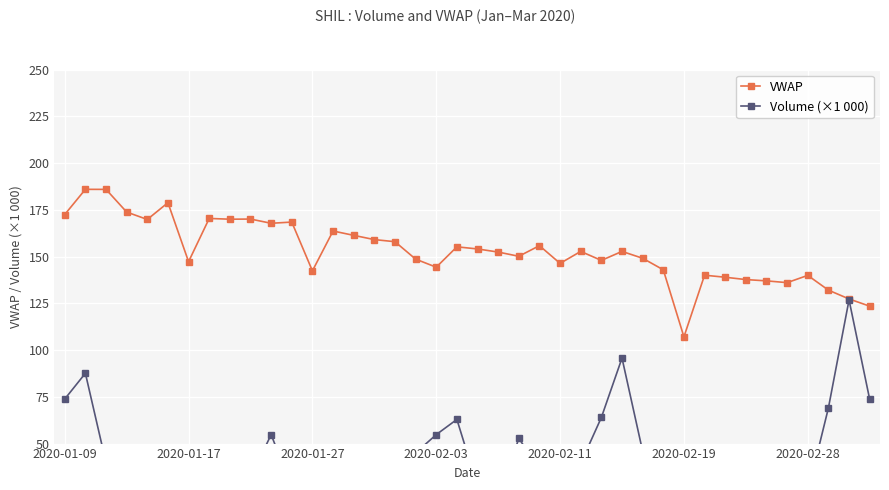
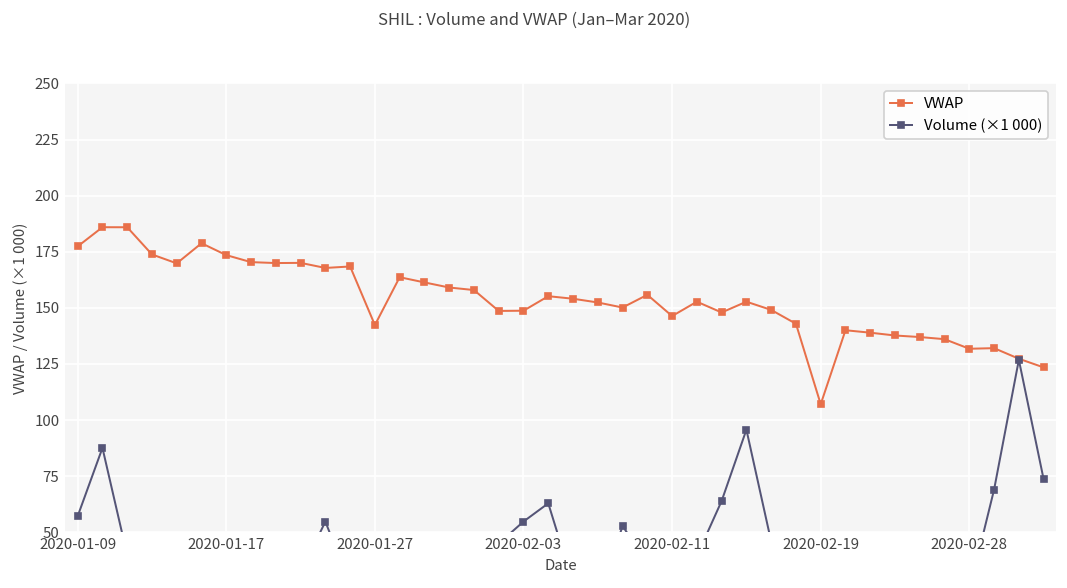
VWAP, 2020-01-09: 172 -> 177
Volume (×1 000), 2020-01-09: 74 -> 57
VWAP, 2020-01-17: 147 -> 174
VWAP, 2020-02-03: 144 -> 149
VWAP, 2020-02-28: 140 -> 132
